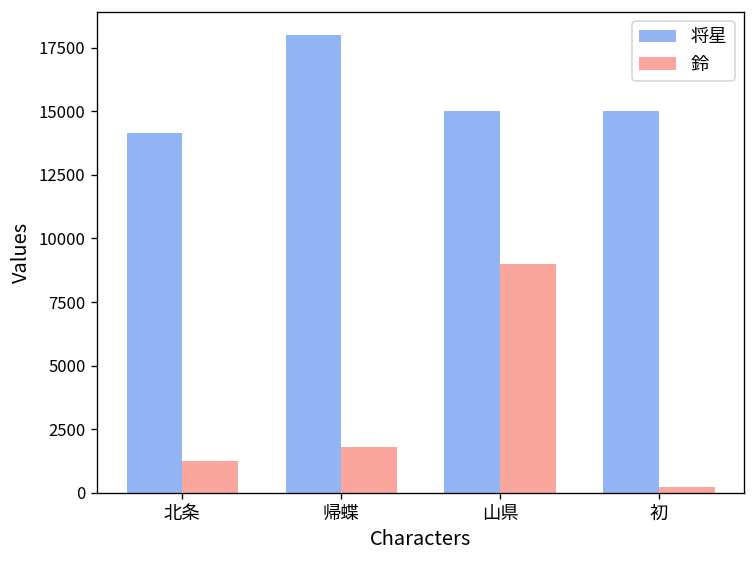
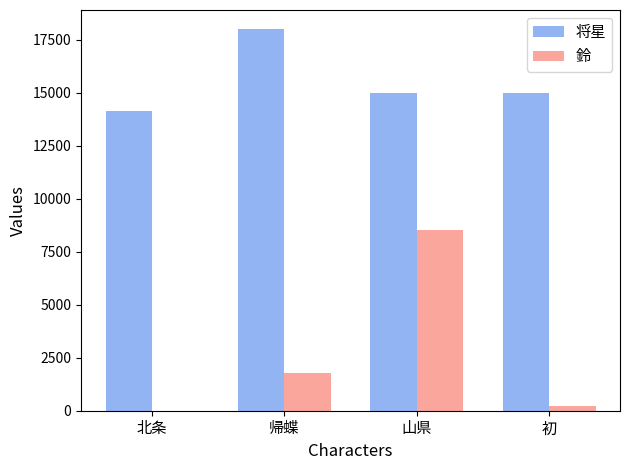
鈴, 北条: 1300 -> 0
鈴, 山県: 9000 -> 8500
